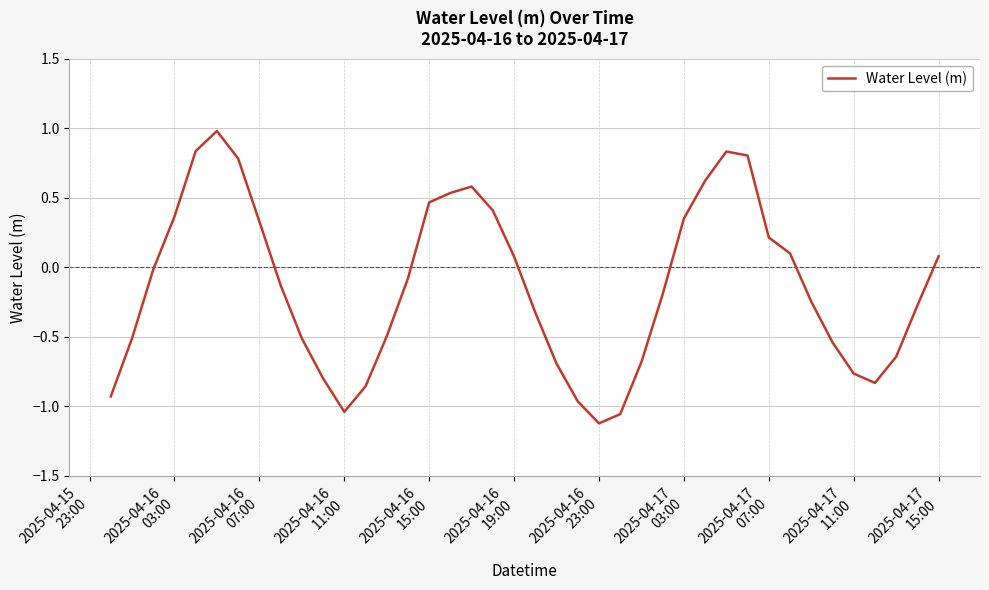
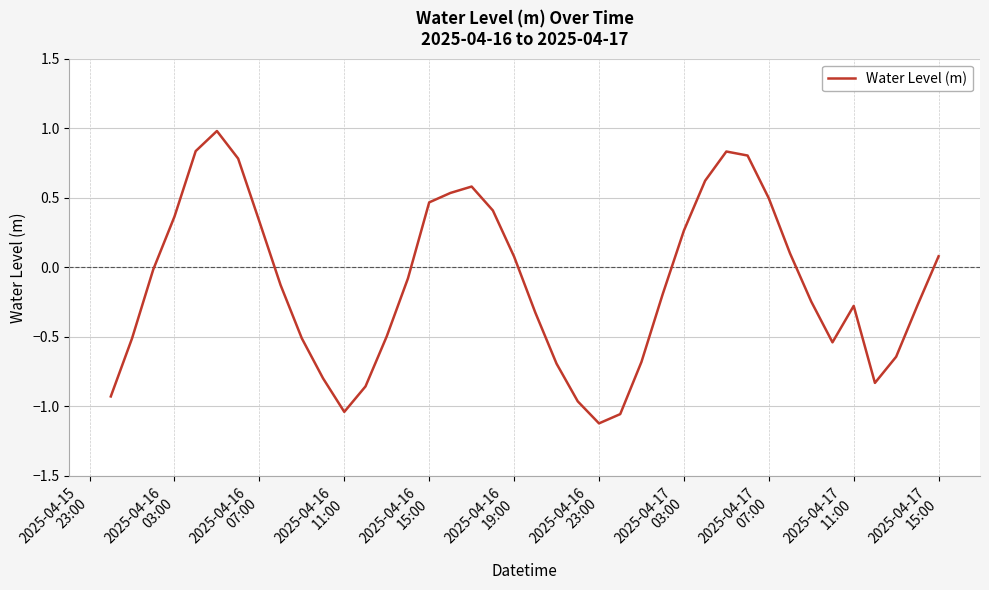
2025-04-17 03:00: 0.35 -> 0.26
2025-04-17 07:00: 0.21 -> 0.50
2025-04-17 11:00: -0.76 -> -0.28
